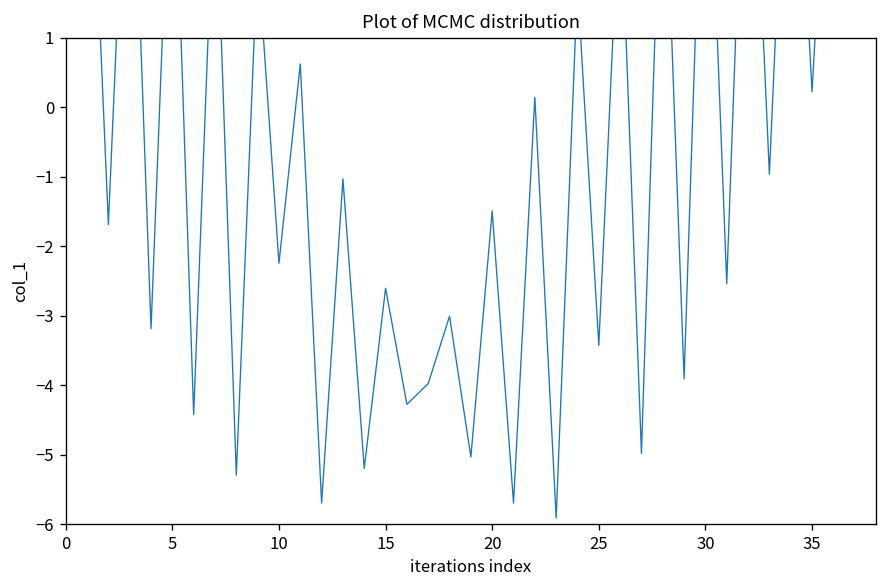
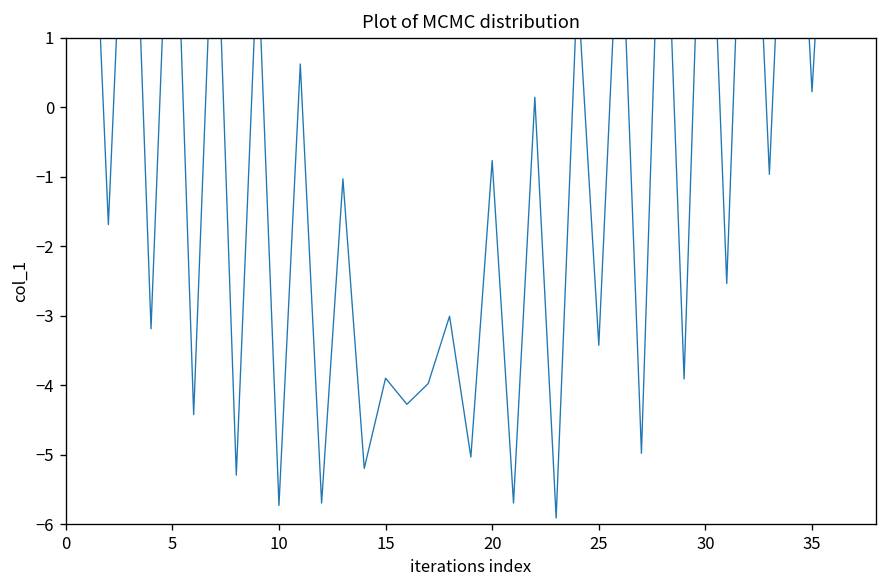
10: -2.2 -> -5.7
15: -2.6 -> -3.9
20: -1.5 -> -0.8
